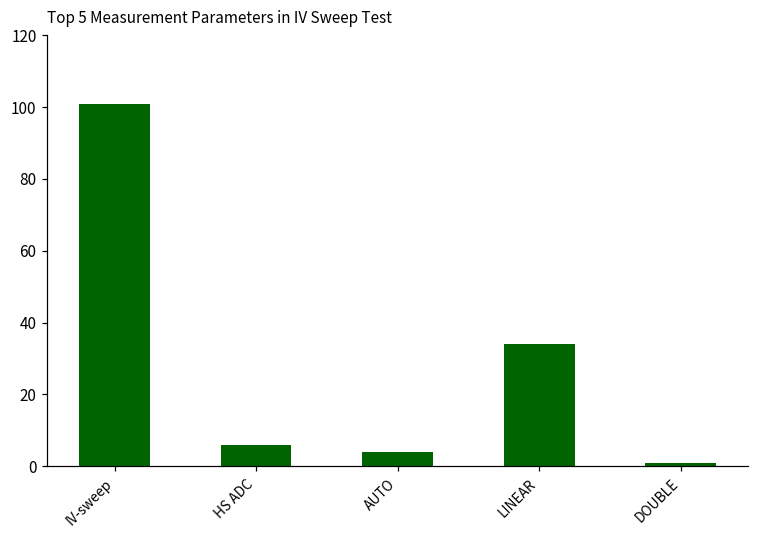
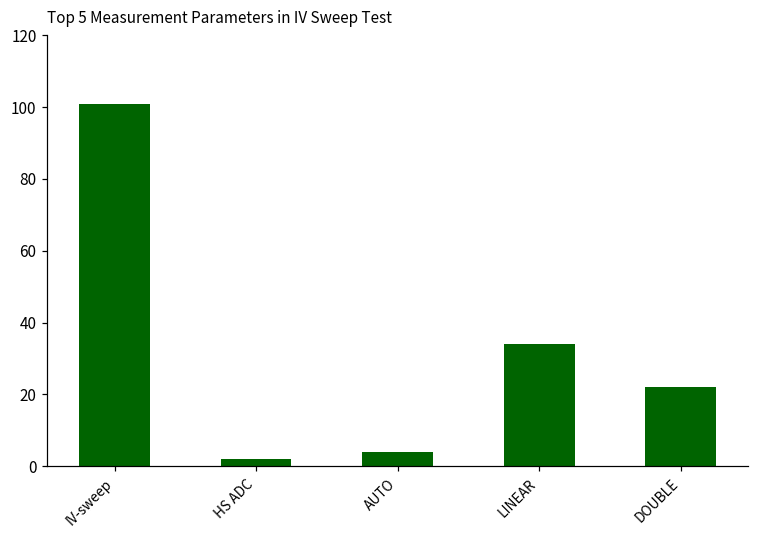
HS ADC: 6 -> 2
DOUBLE: 1 -> 22
